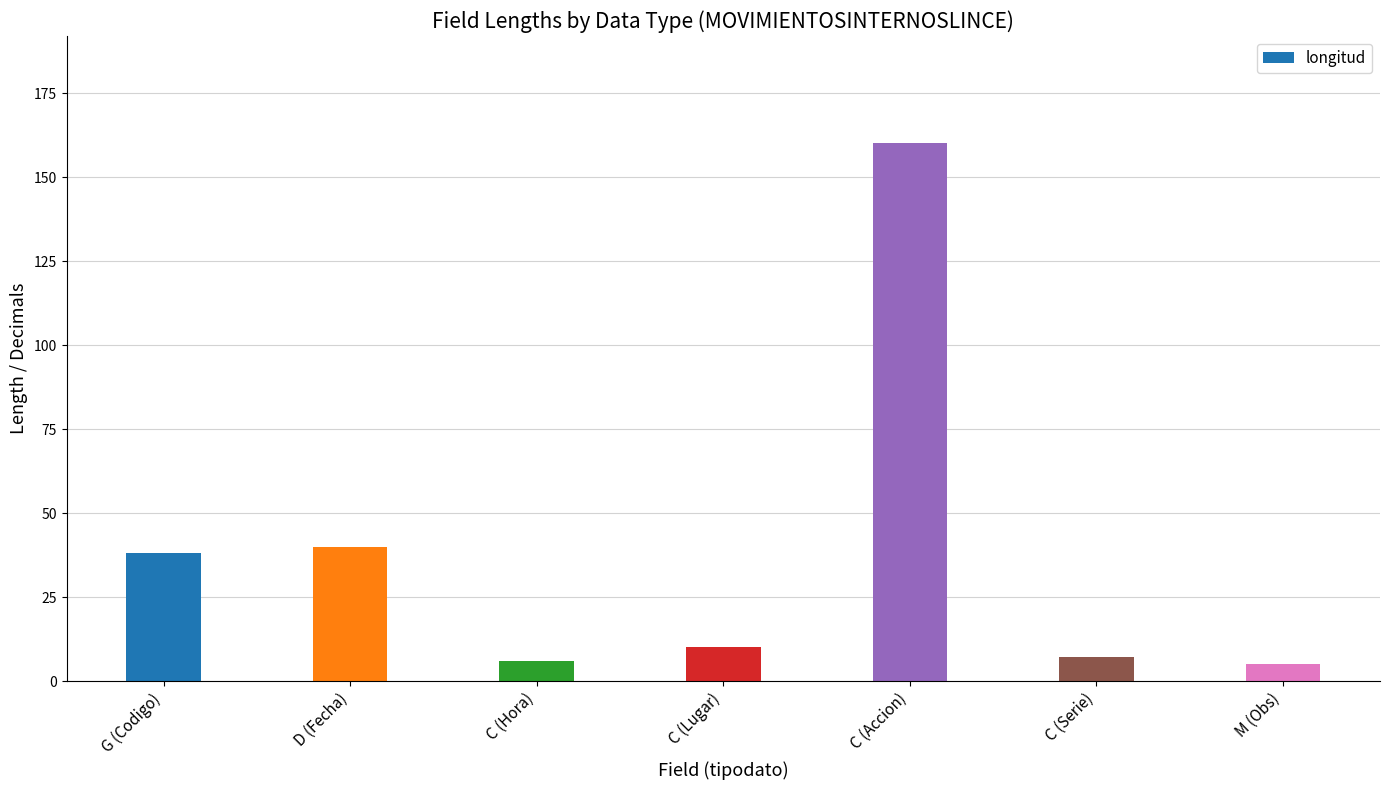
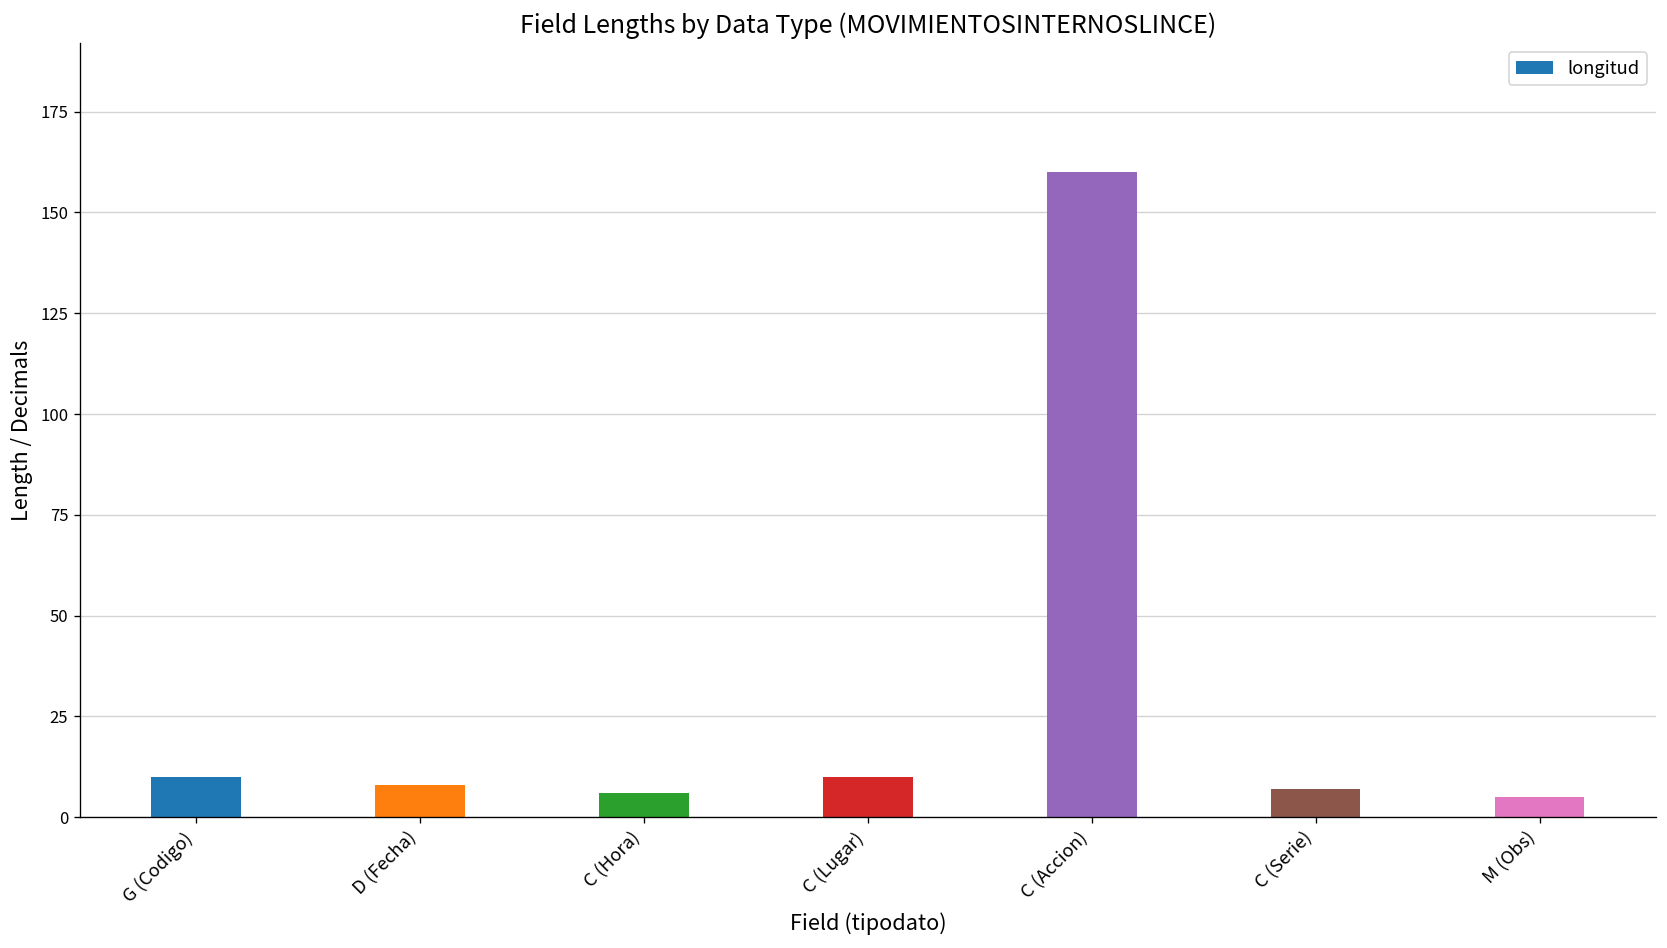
G (Codigo): 38 -> 10
D (Fecha): 40 -> 8
